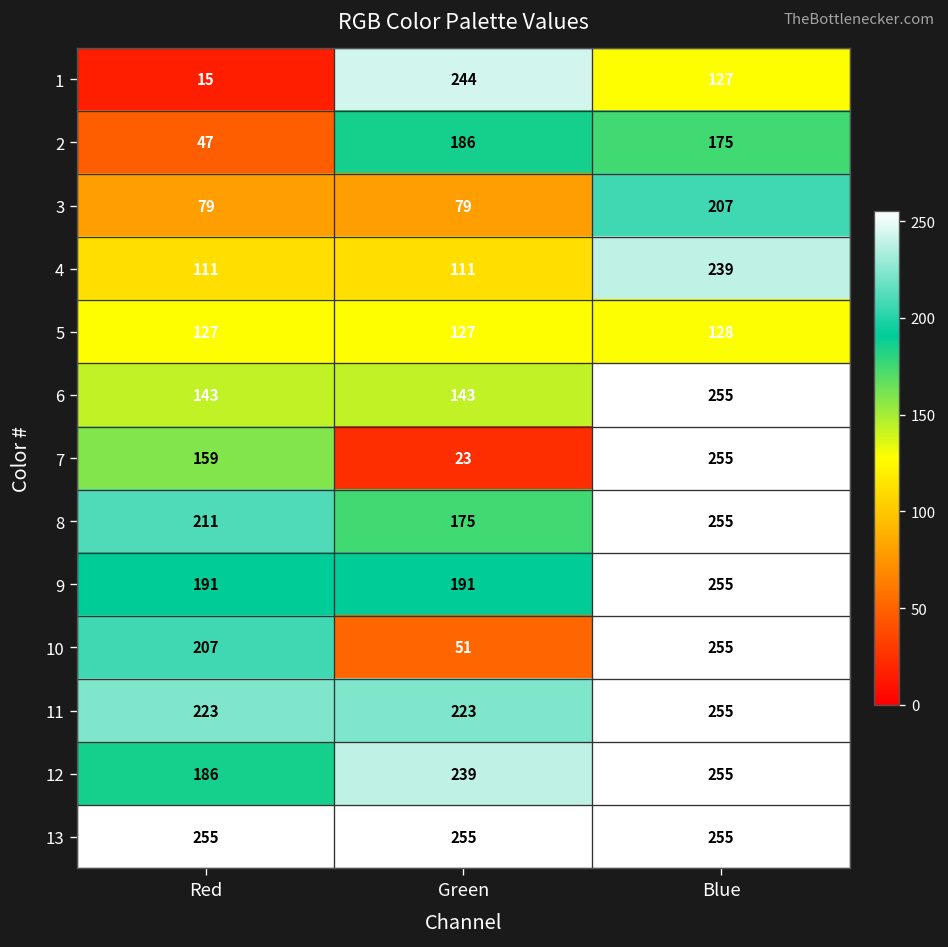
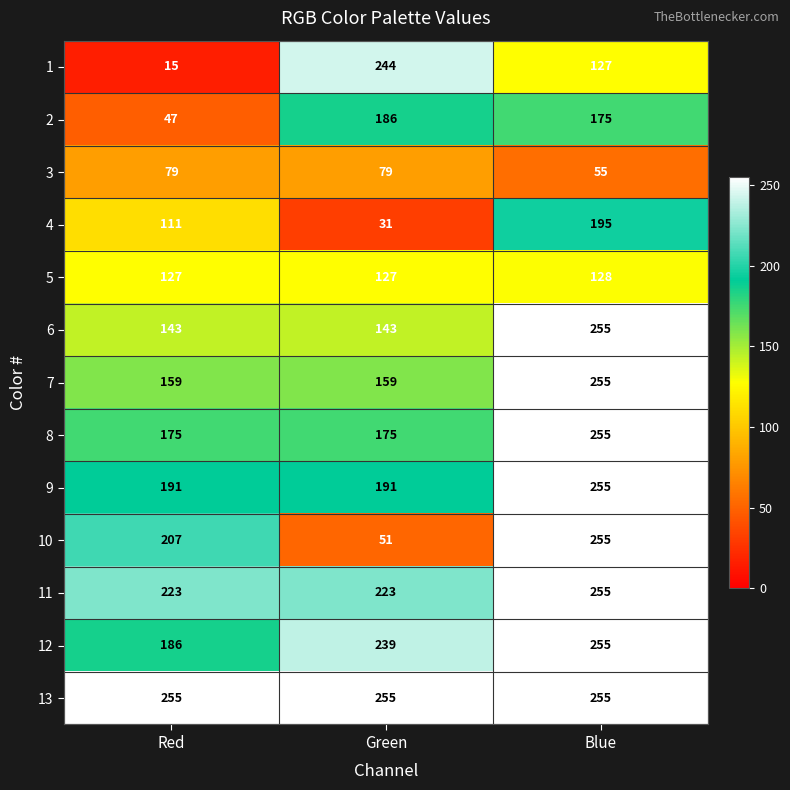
3, Blue: 207 -> 55
4, Green: 111 -> 31
4, Blue: 239 -> 195
7, Green: 23 -> 159
8, Red: 211 -> 175
